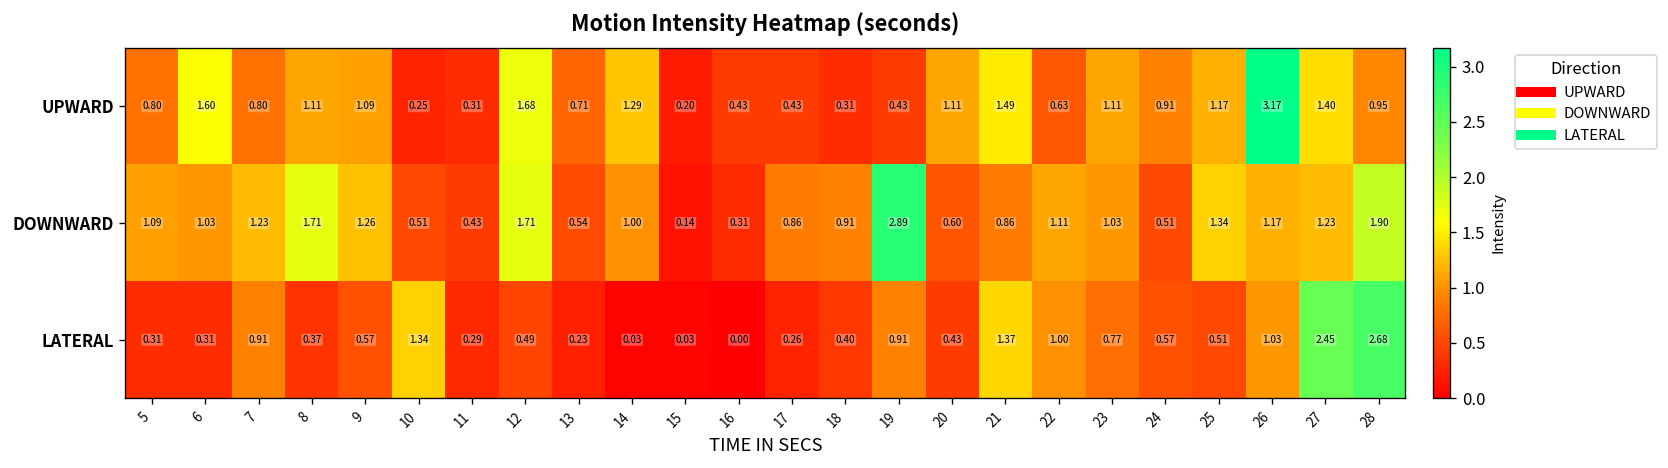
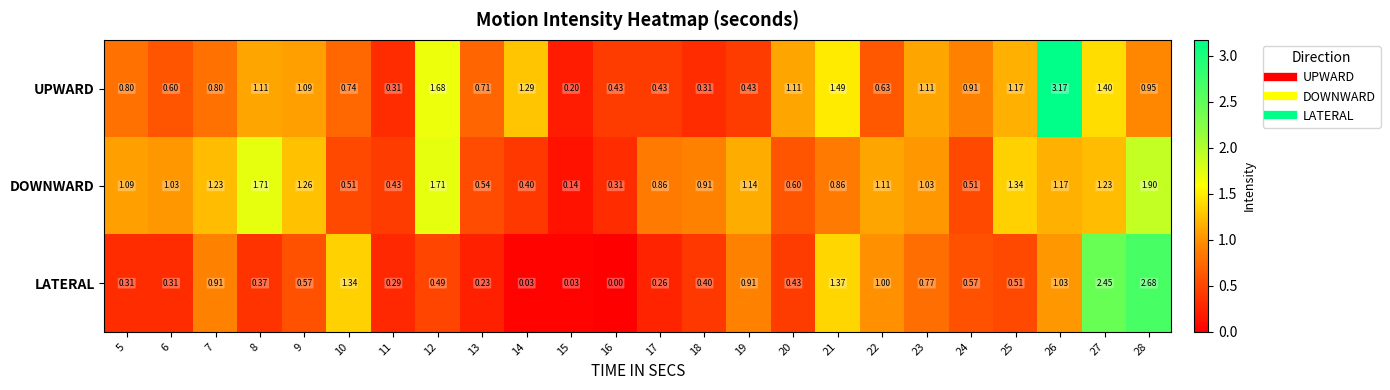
UPWARD, 6: 1.60 -> 0.60
UPWARD, 10: 0.25 -> 0.74
DOWNWARD, 14: 1.00 -> 0.40
DOWNWARD, 19: 2.89 -> 1.14
